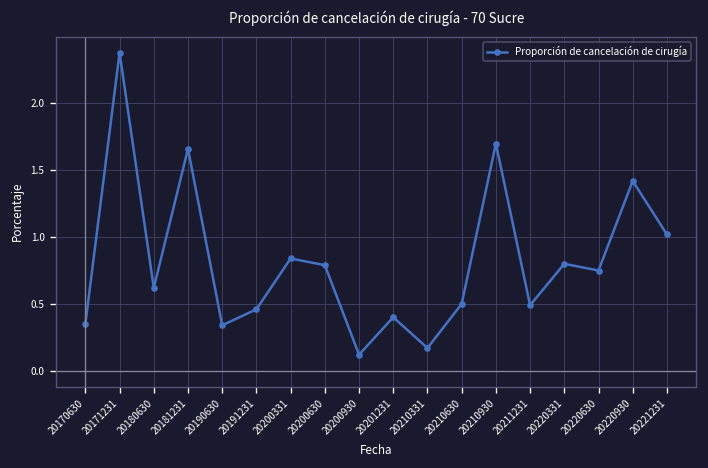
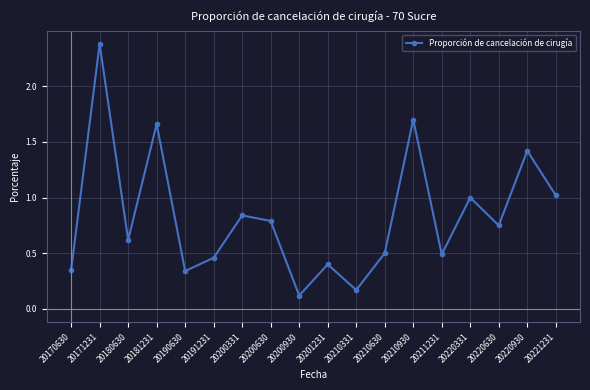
20220331: 0.8 -> 1.0
